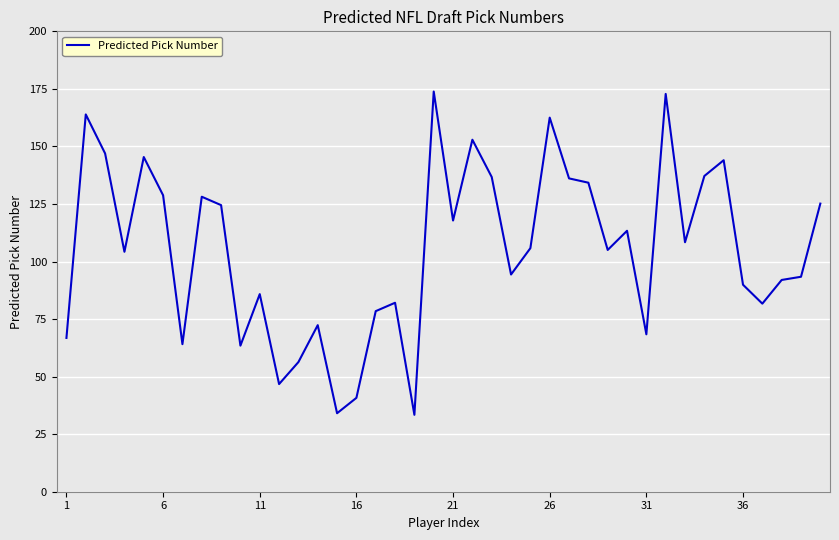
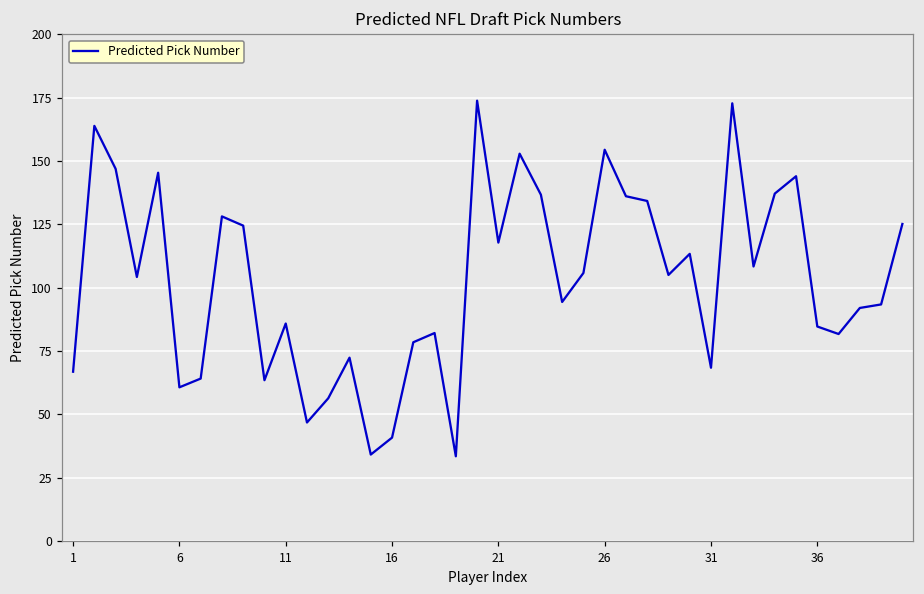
6: 129 -> 61
26: 163 -> 154
36: 90 -> 85
